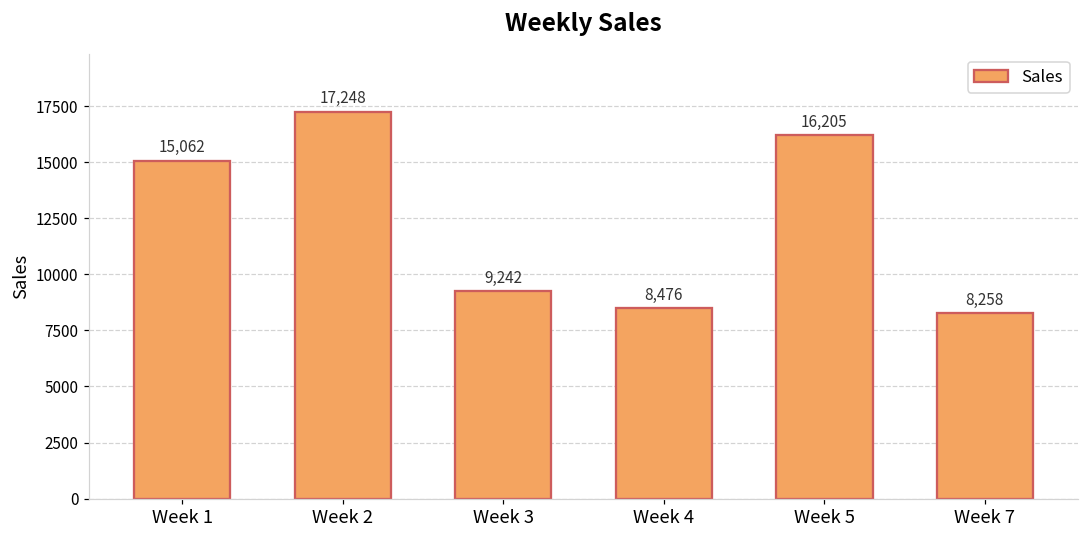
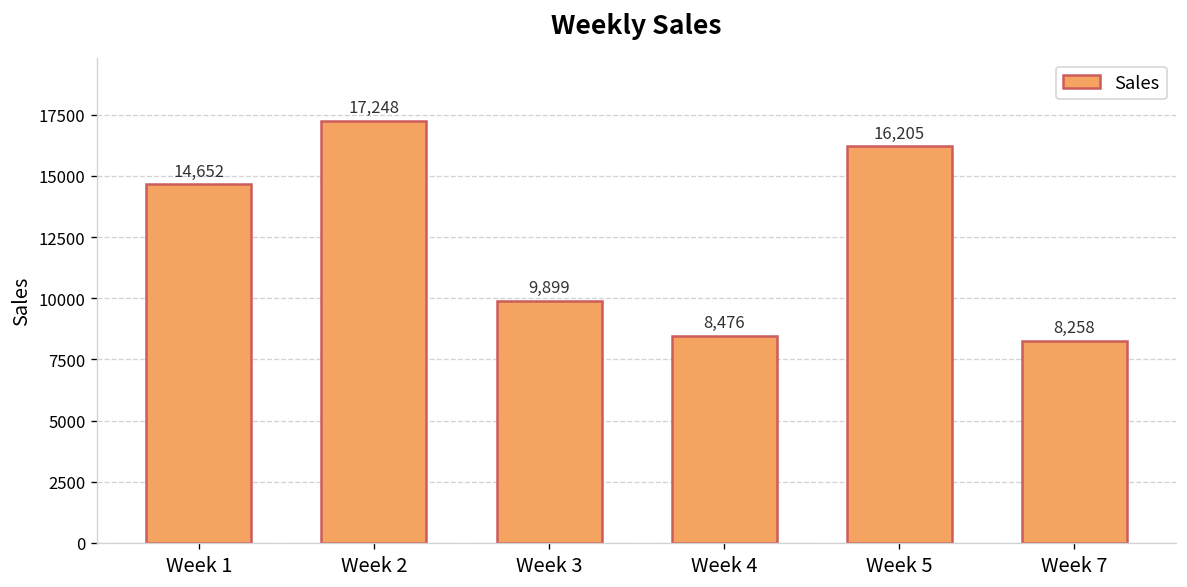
Week 1: 15,062 -> 14,652
Week 3: 9,242 -> 9,899
